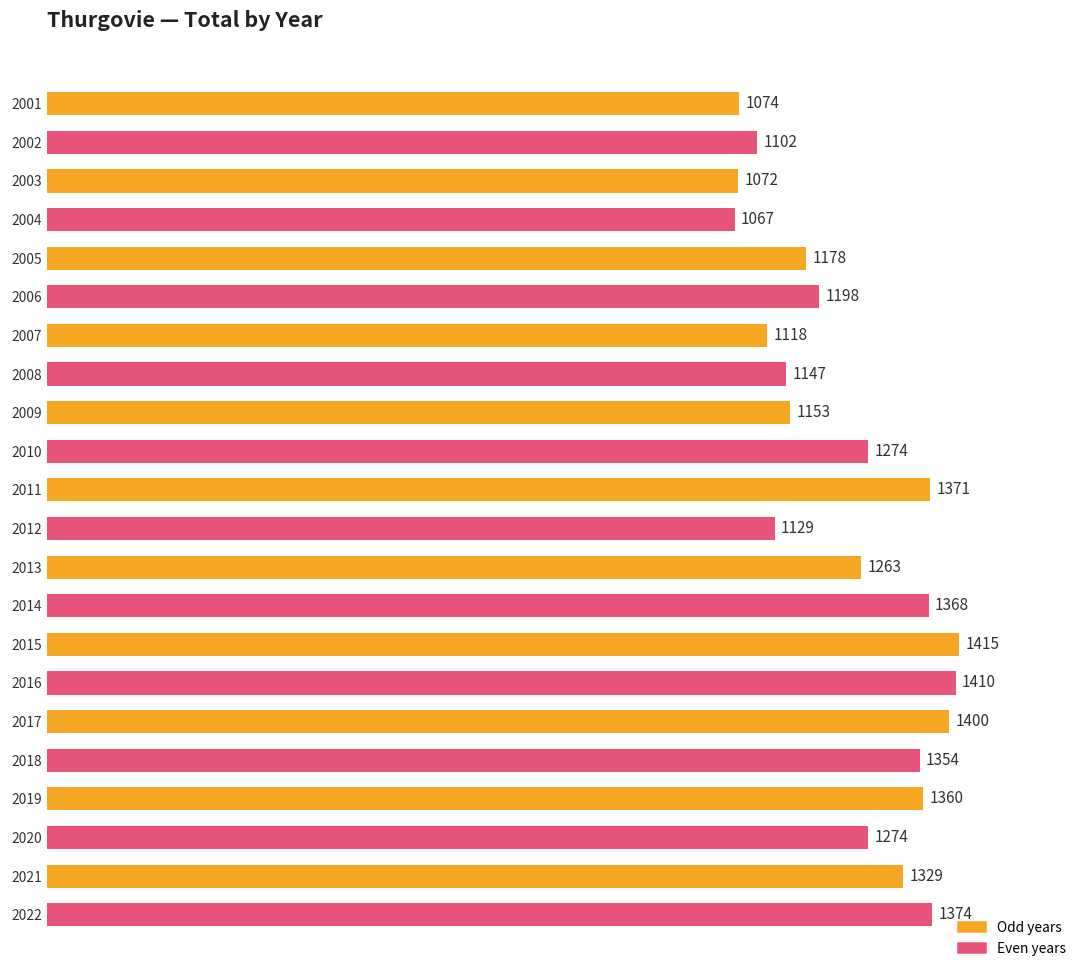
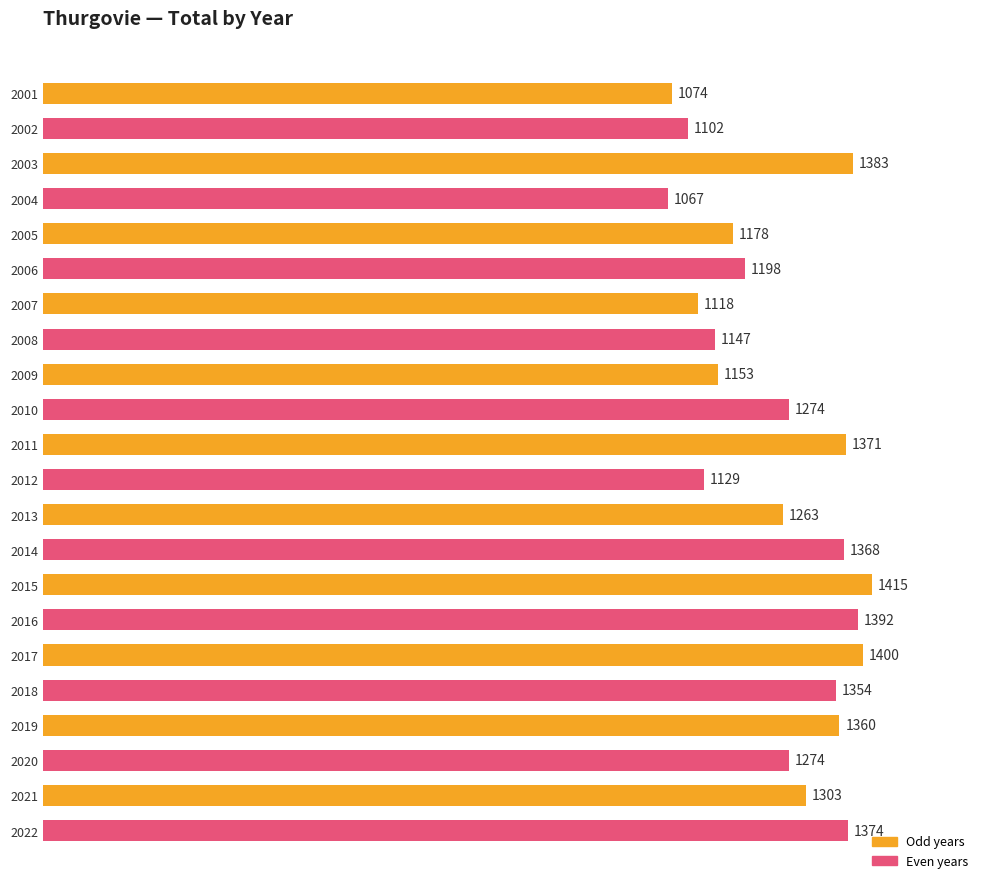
2003: 1072 -> 1383
2016: 1410 -> 1392
2021: 1329 -> 1303
